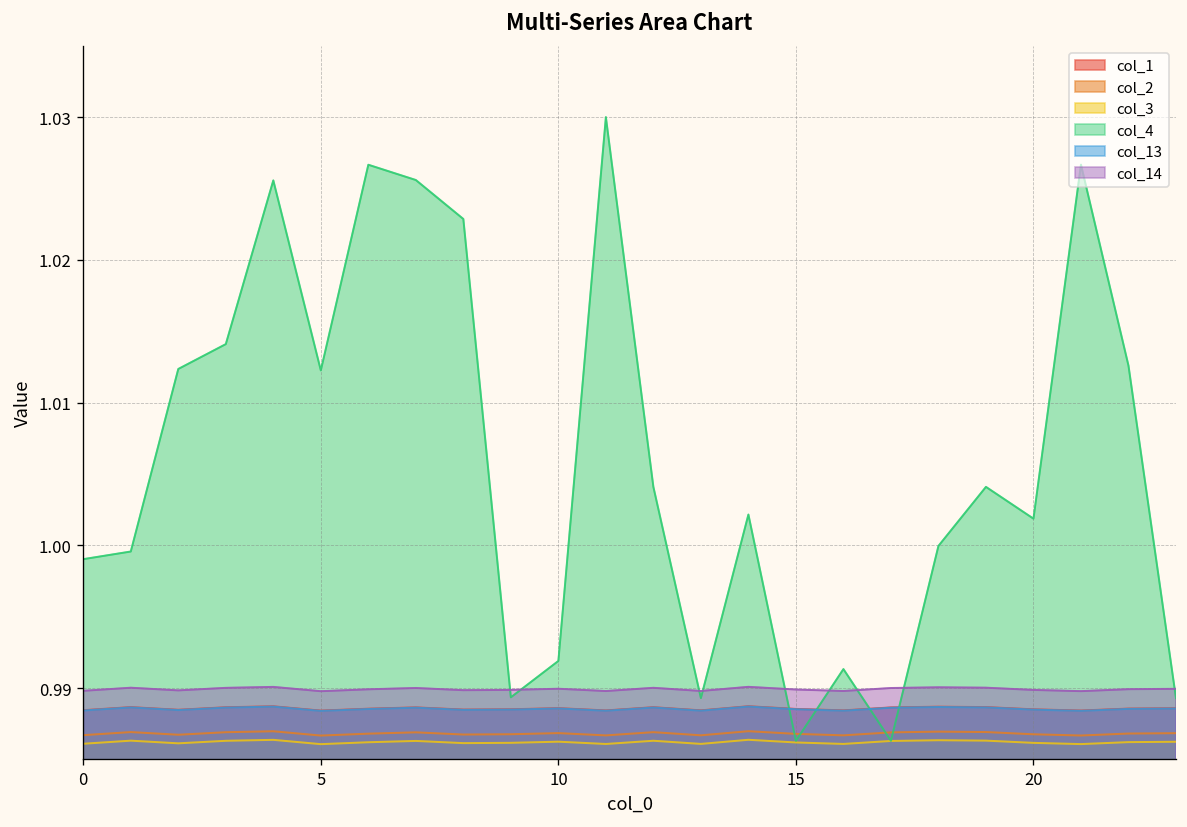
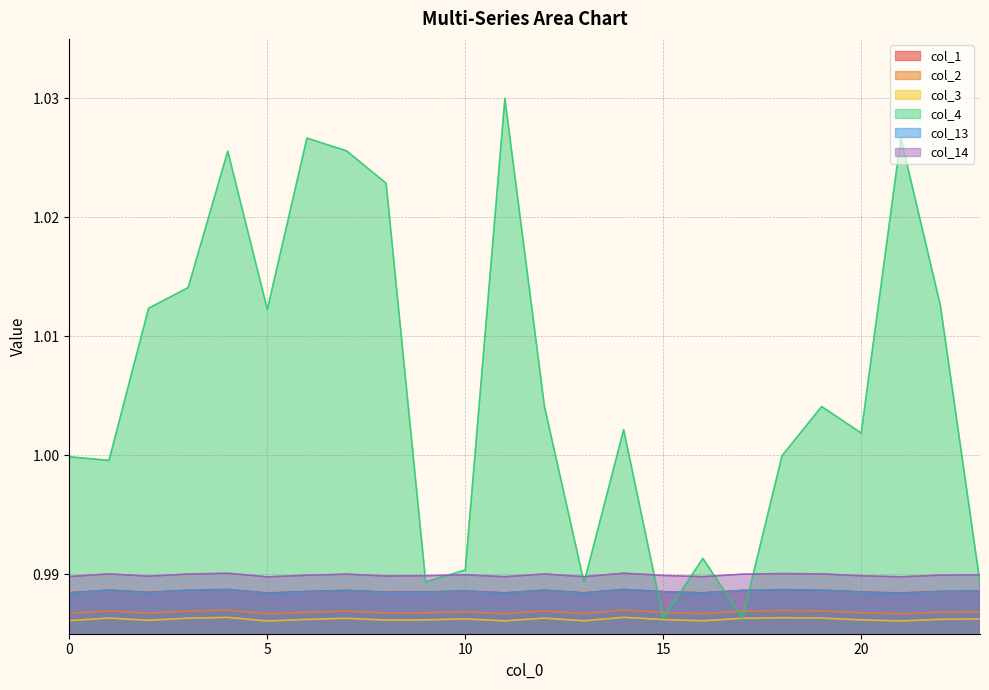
col_4, 0: 0.9990 -> 0.9999
col_4, 10: 0.9919 -> 0.9904
